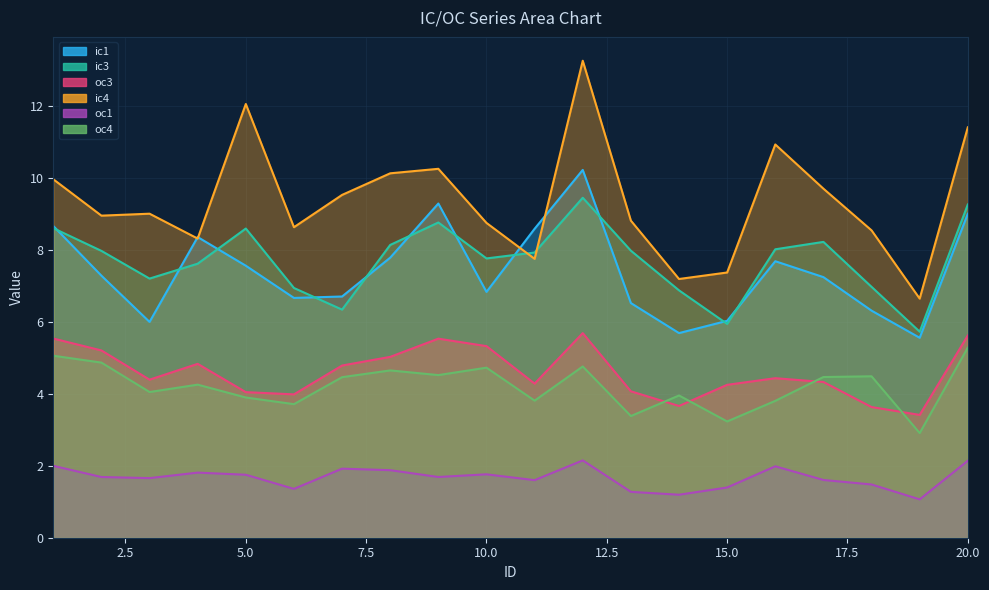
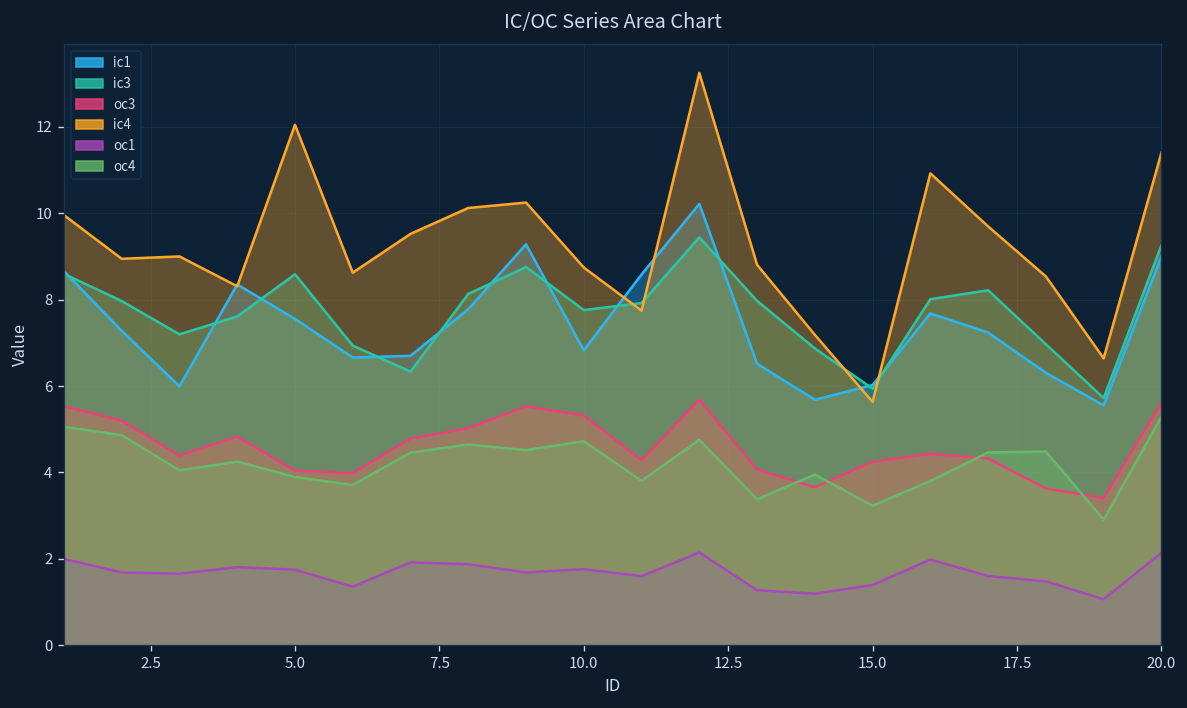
ic4, 15.0: 7.4 -> 5.6
